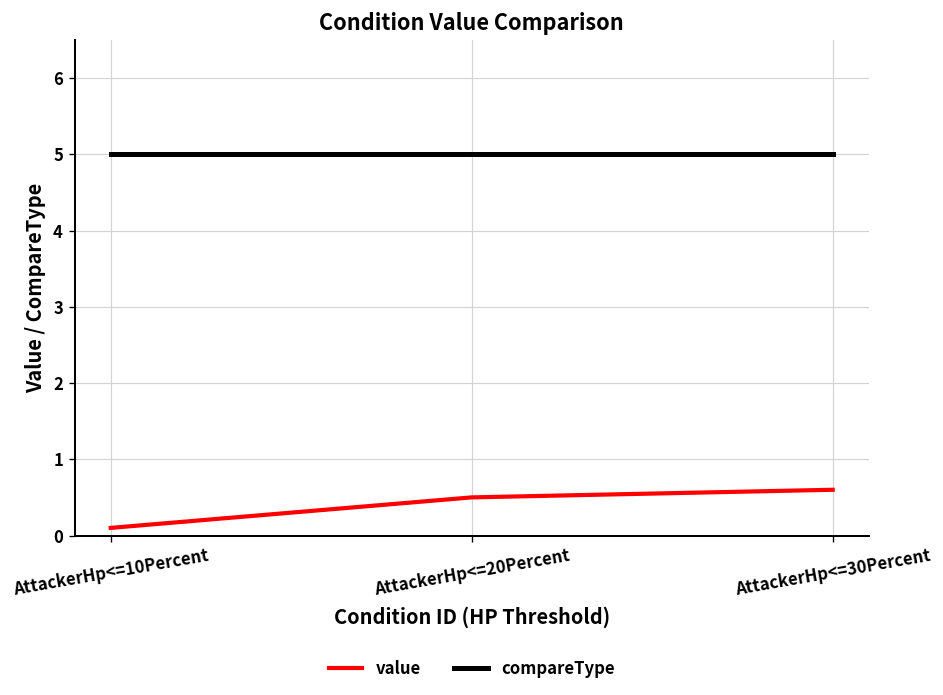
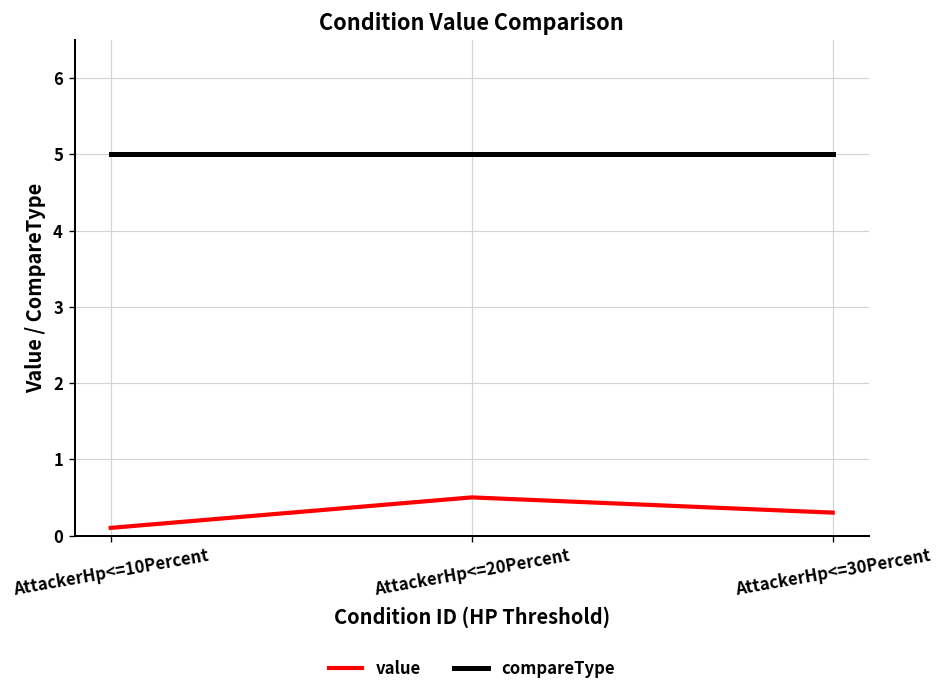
value, AttackerHp<=30Percent: 0.6 -> 0.3
